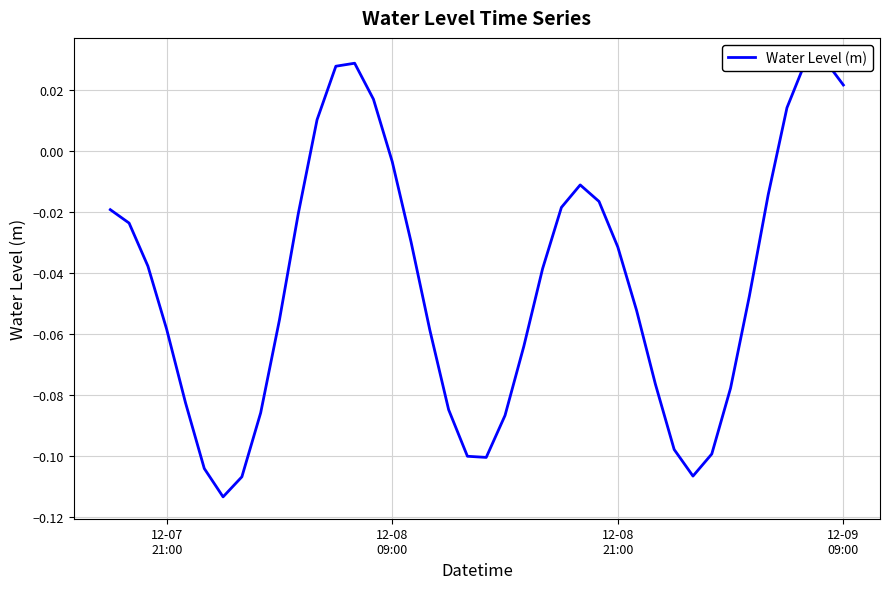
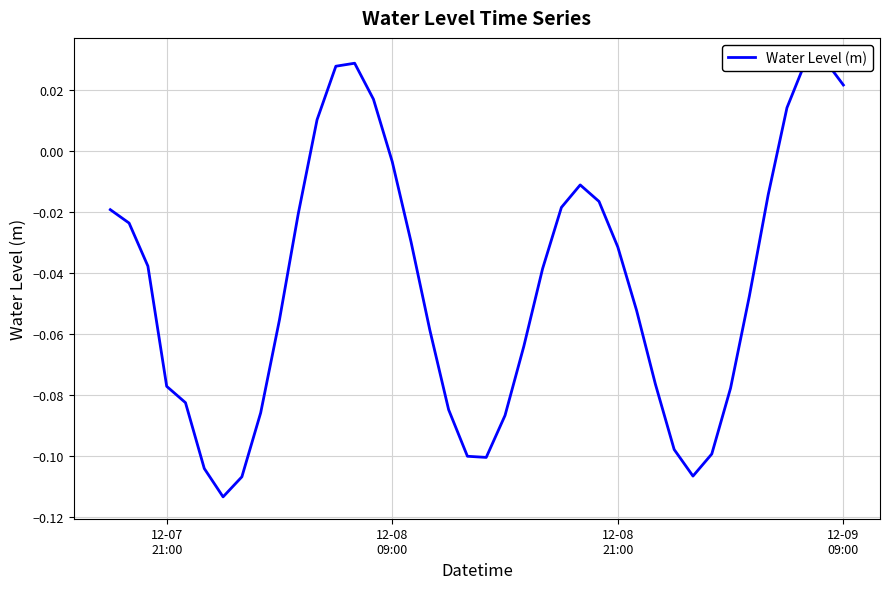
12-07 21:00: -0.058 -> -0.077
